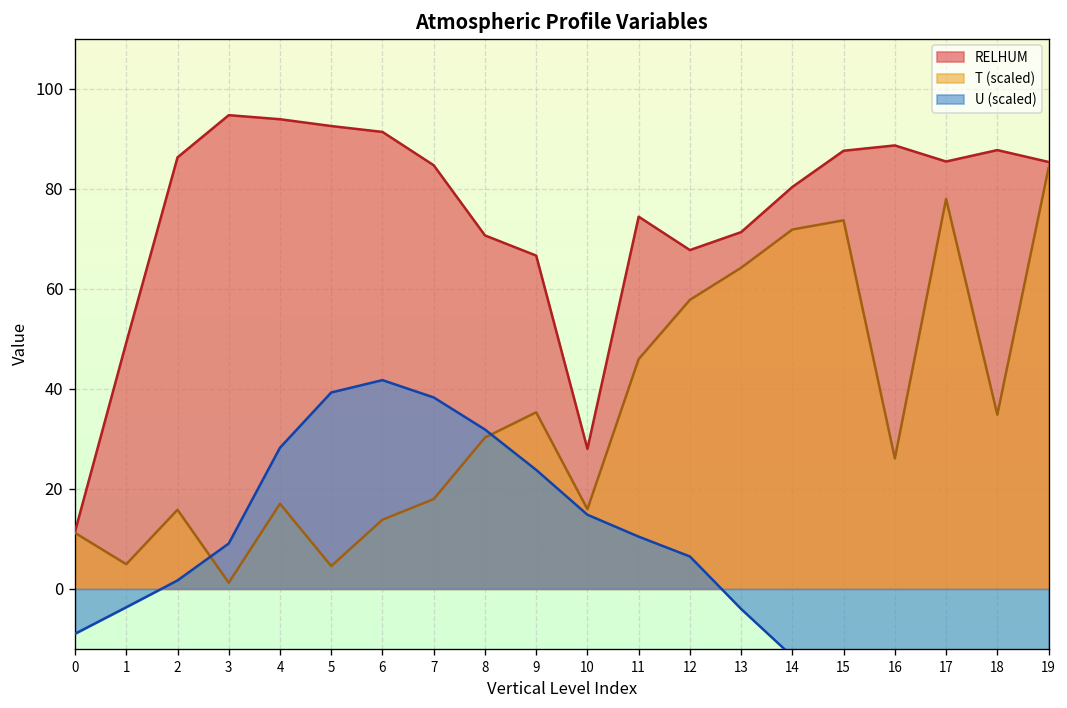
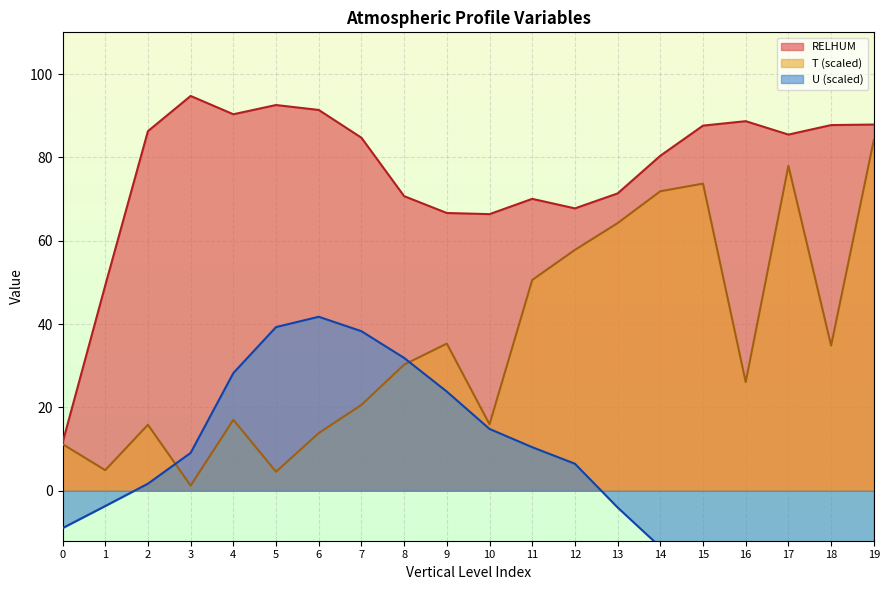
RELHUM, 4: 94 -> 90
T (scaled), 7: 18 -> 21
RELHUM, 10: 28 -> 66
RELHUM, 11: 74 -> 70
T (scaled), 11: 46 -> 51
RELHUM, 19: 85 -> 88
